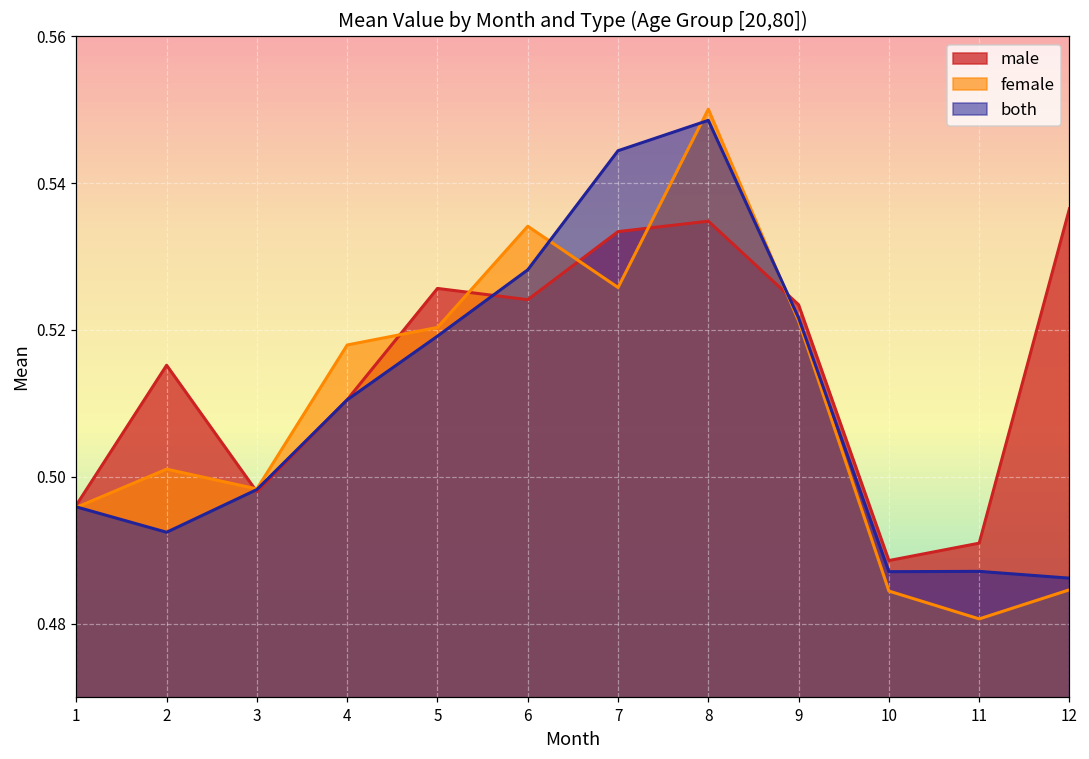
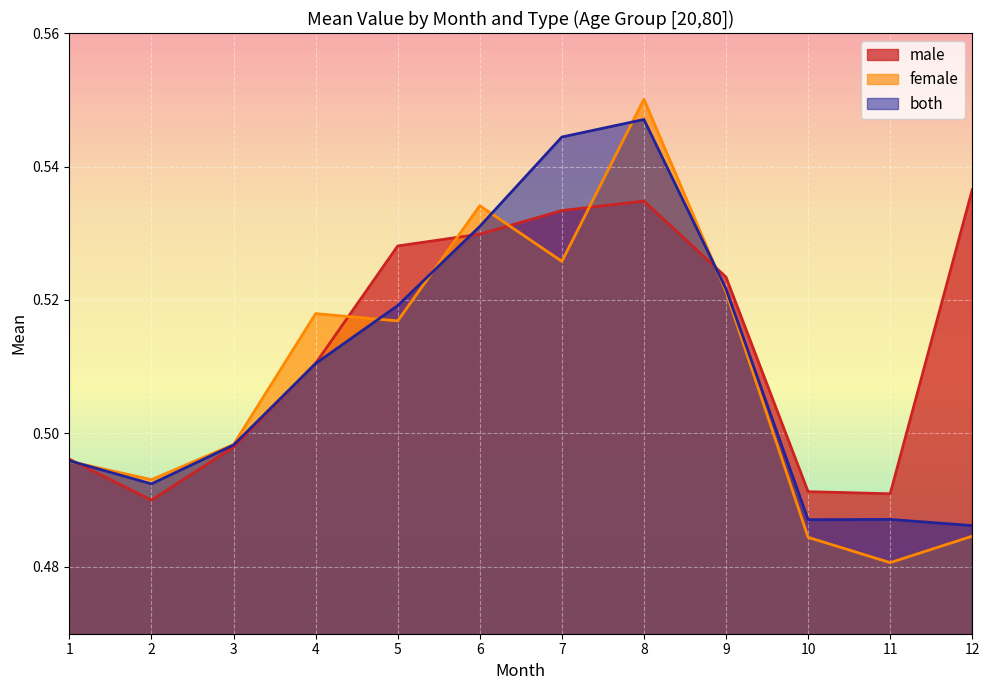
male, 2: 0.515 -> 0.490
female, 2: 0.501 -> 0.493
male, 5: 0.526 -> 0.528
female, 5: 0.520 -> 0.517
male, 6: 0.524 -> 0.530
both, 6: 0.528 -> 0.531
both, 8: 0.549 -> 0.547
male, 10: 0.489 -> 0.491
